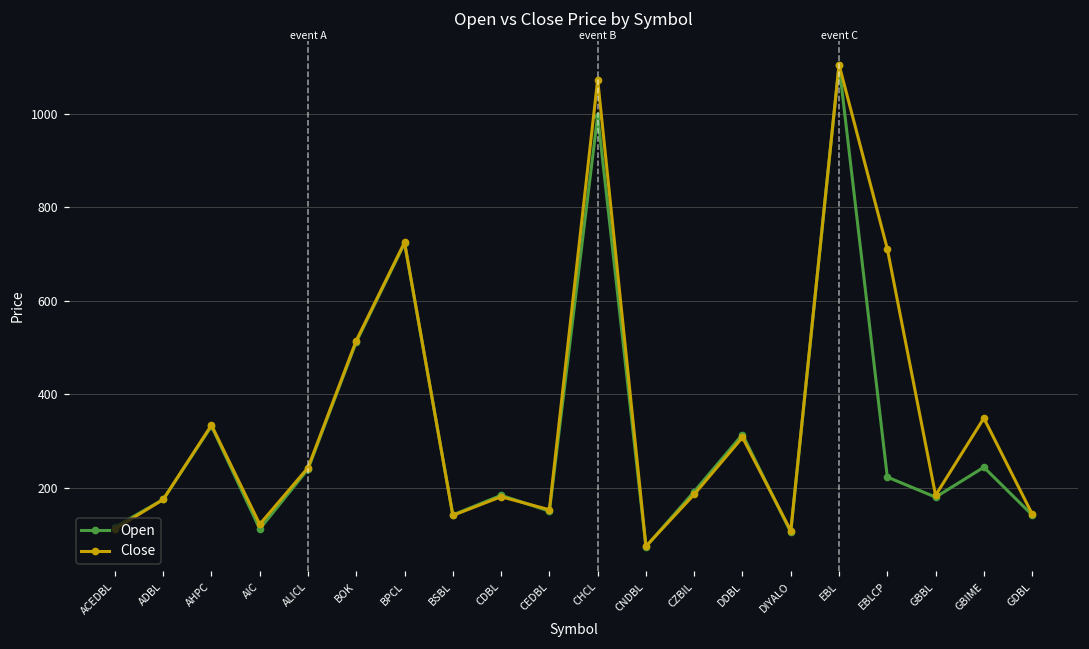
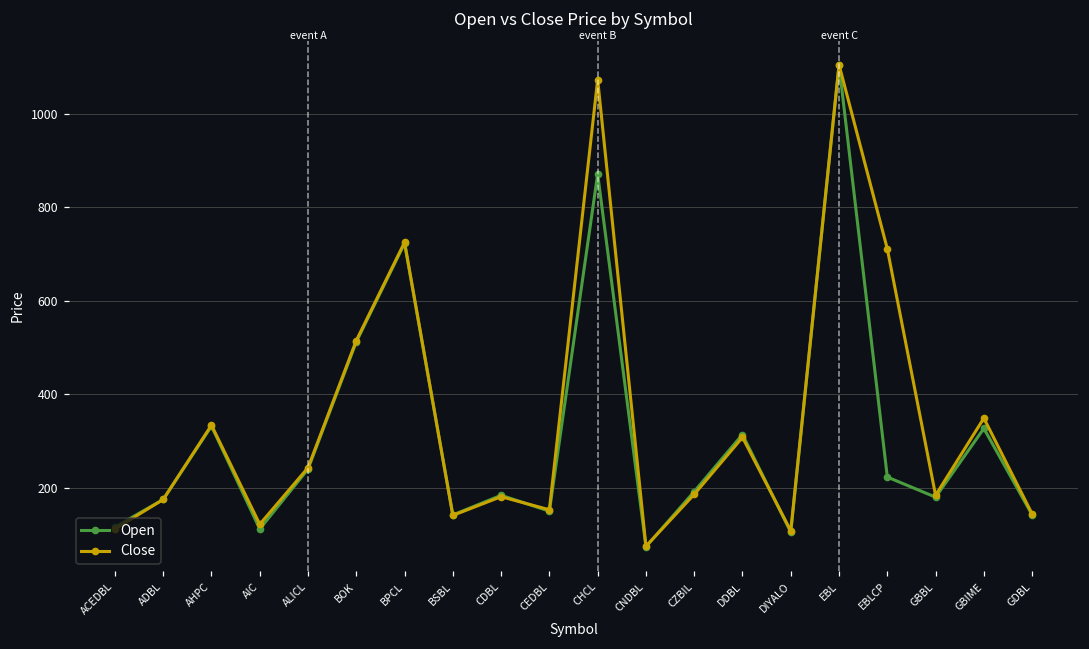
Open, CHCL: 1000 -> 870
Open, GBIME: 240 -> 330
